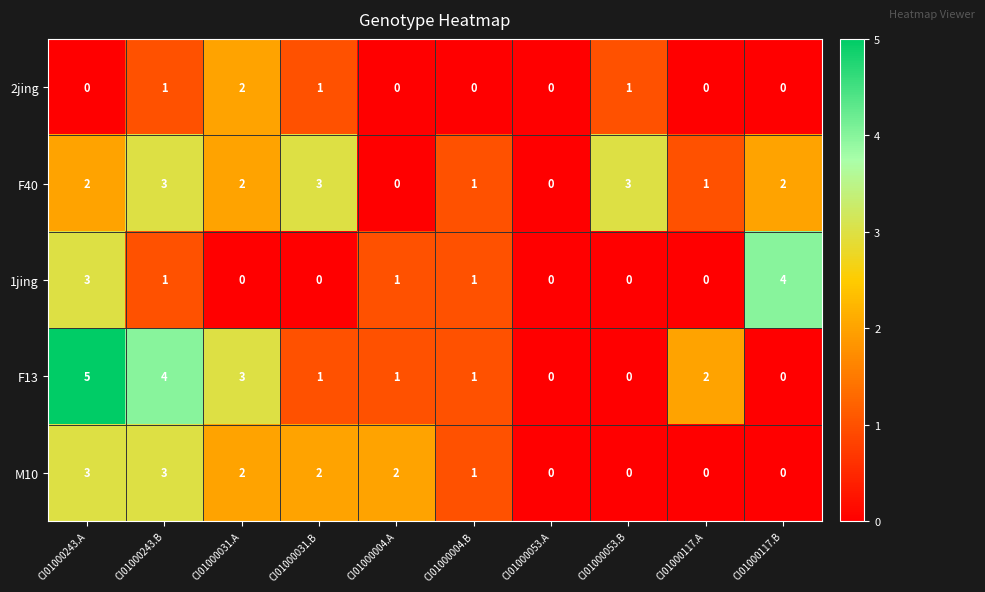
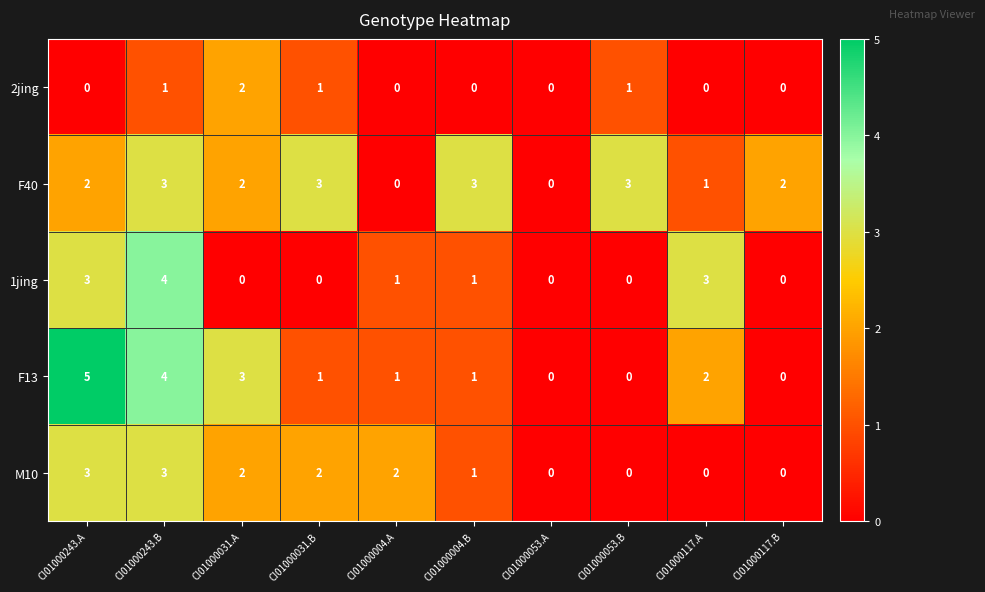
F40, CI01000004.B: 1 -> 3
1jing, CI01000243.B: 1 -> 4
1jing, CI01000117.A: 0 -> 3
1jing, CI01000117.B: 4 -> 0
